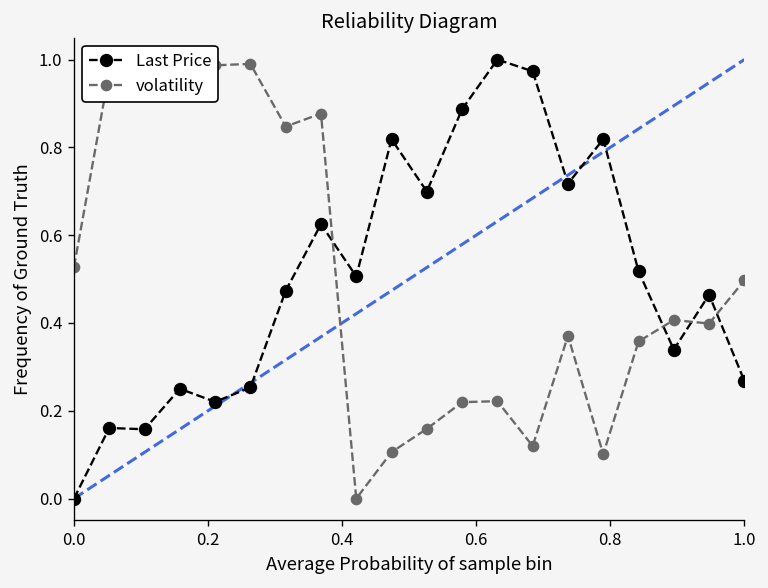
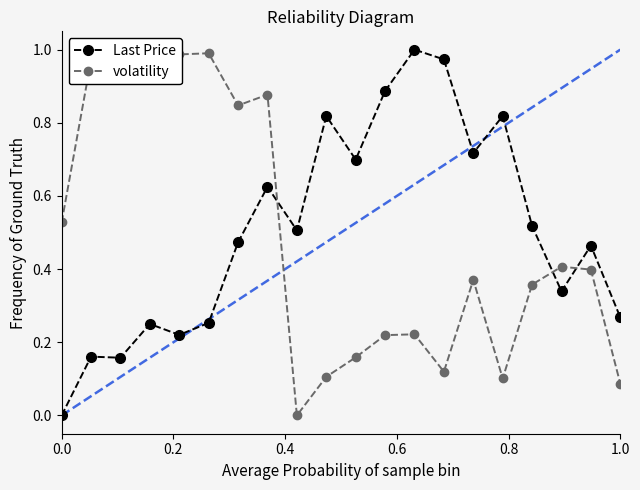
volatility, 1.0: 0.50 -> 0.09
